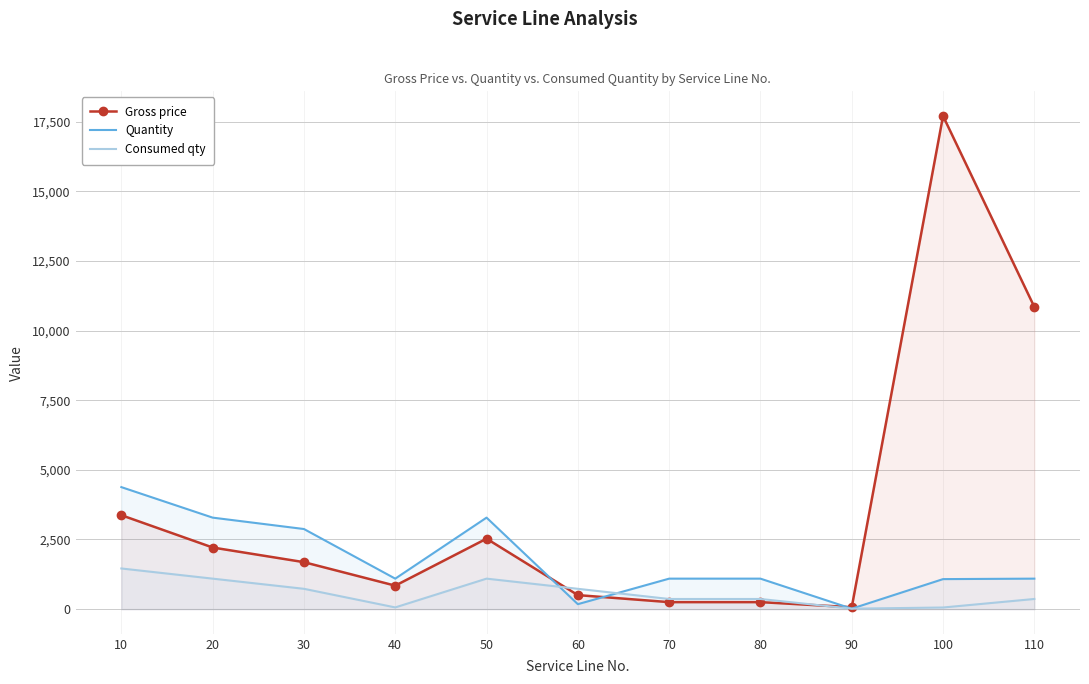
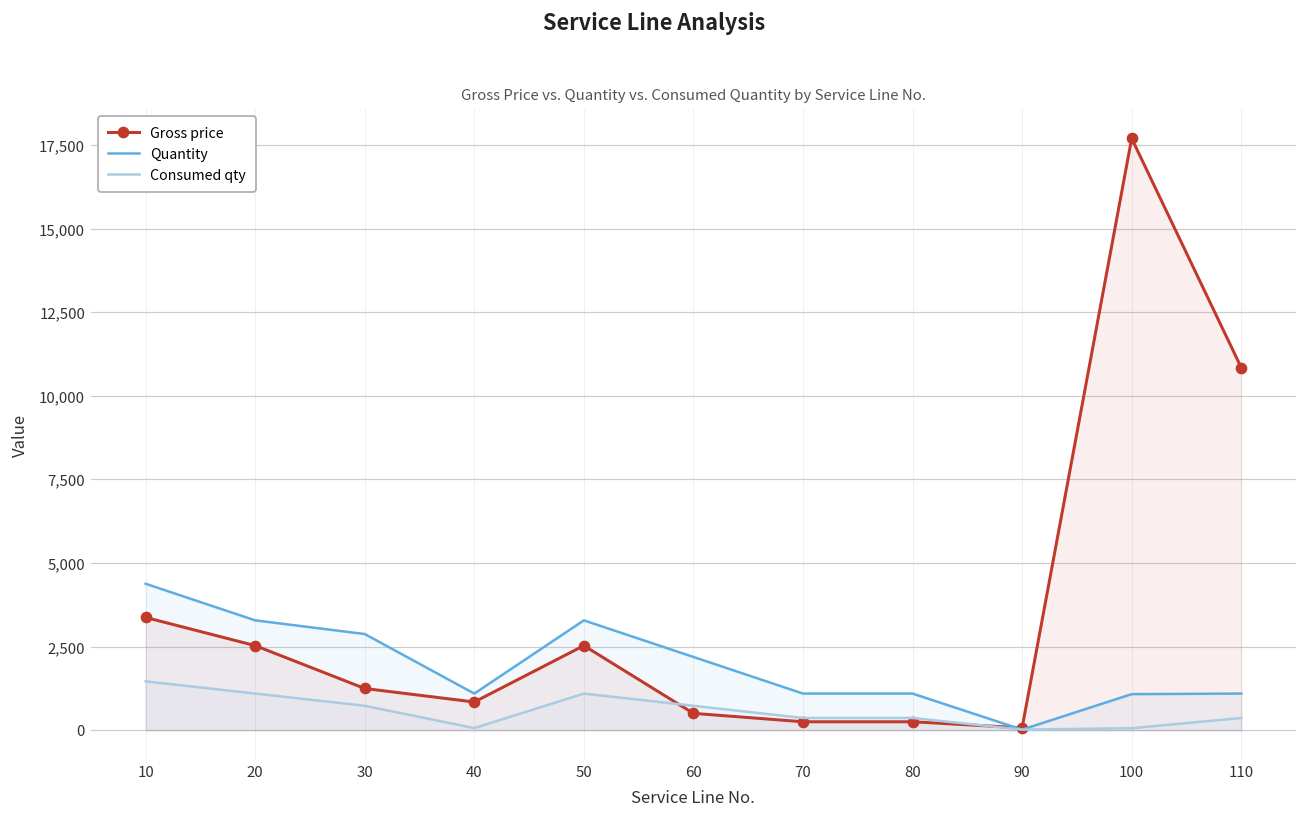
Gross price, 20: 2,200 -> 2,500
Gross price, 30: 1,700 -> 1,200
Quantity, 60: 200 -> 2,200
